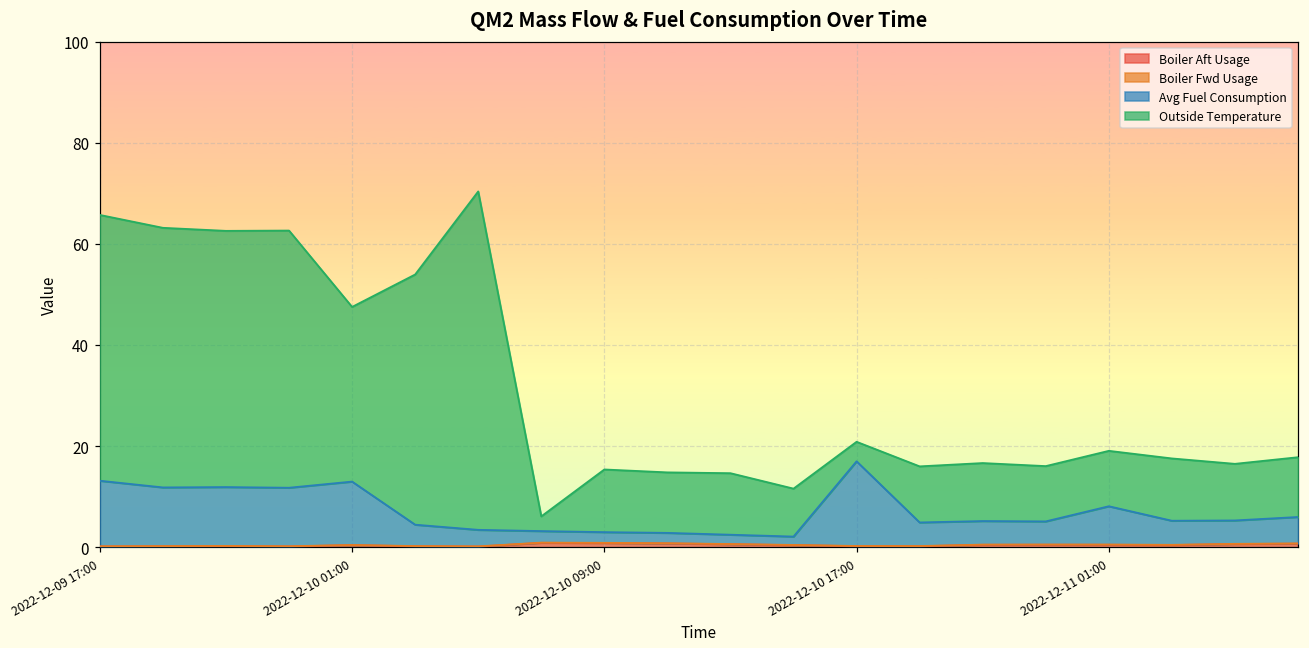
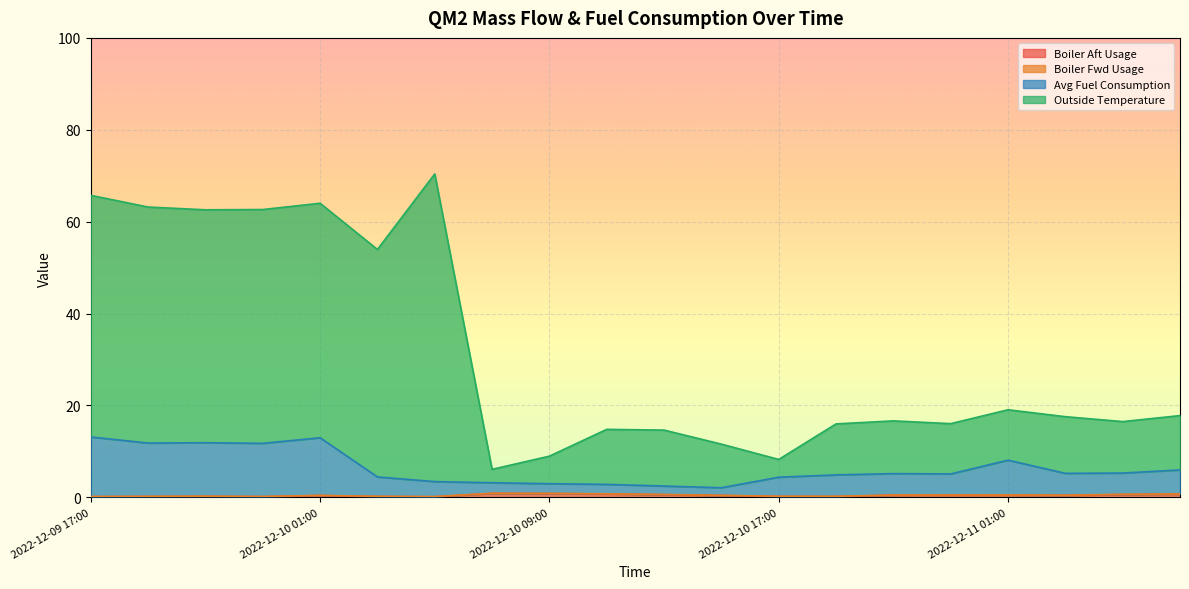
Outside Temperature, 2022-12-10 01:00: 35 -> 51
Outside Temperature, 2022-12-10 09:00: 12 -> 6
Avg Fuel Consumption, 2022-12-10 17:00: 17 -> 4
